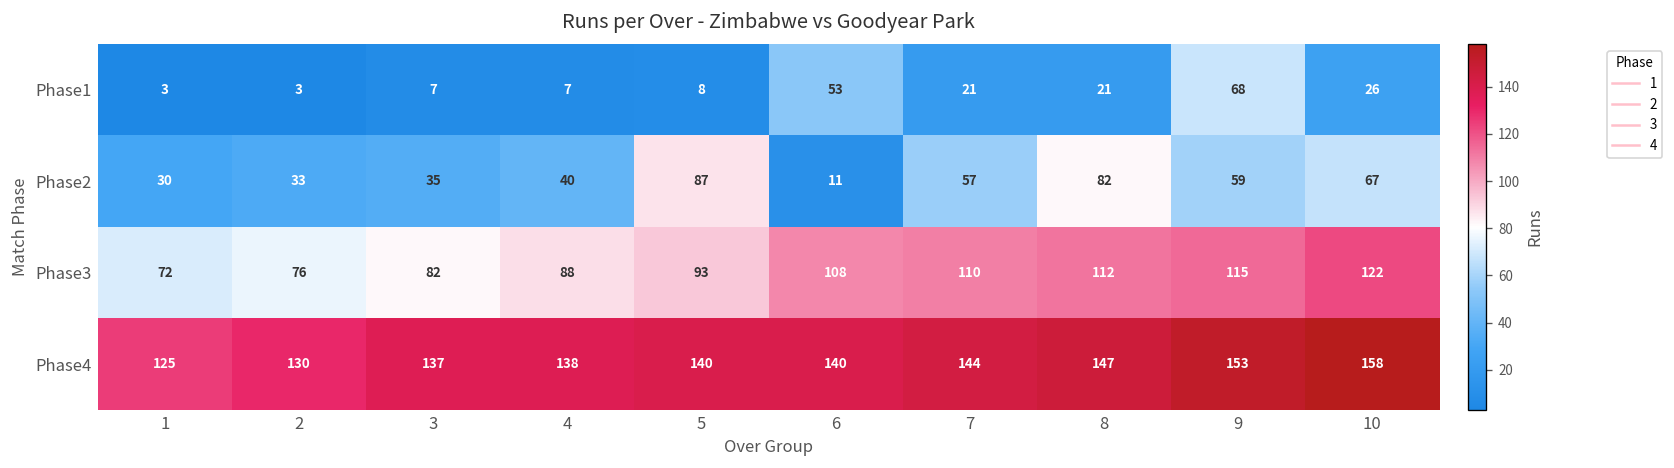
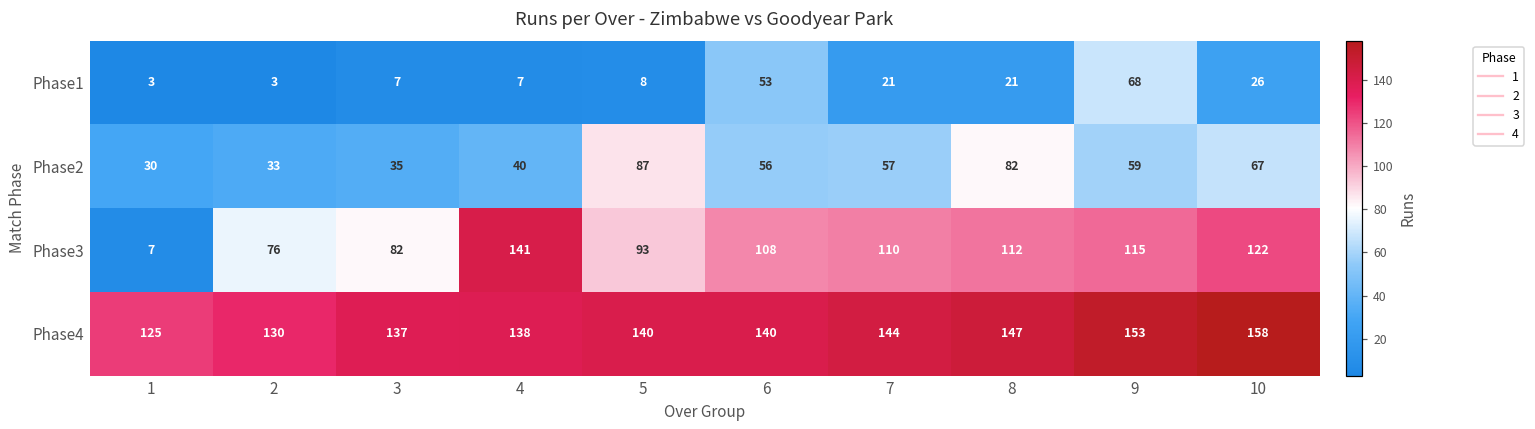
Phase2, 6: 11 -> 56
Phase3, 1: 72 -> 7
Phase3, 4: 88 -> 141
